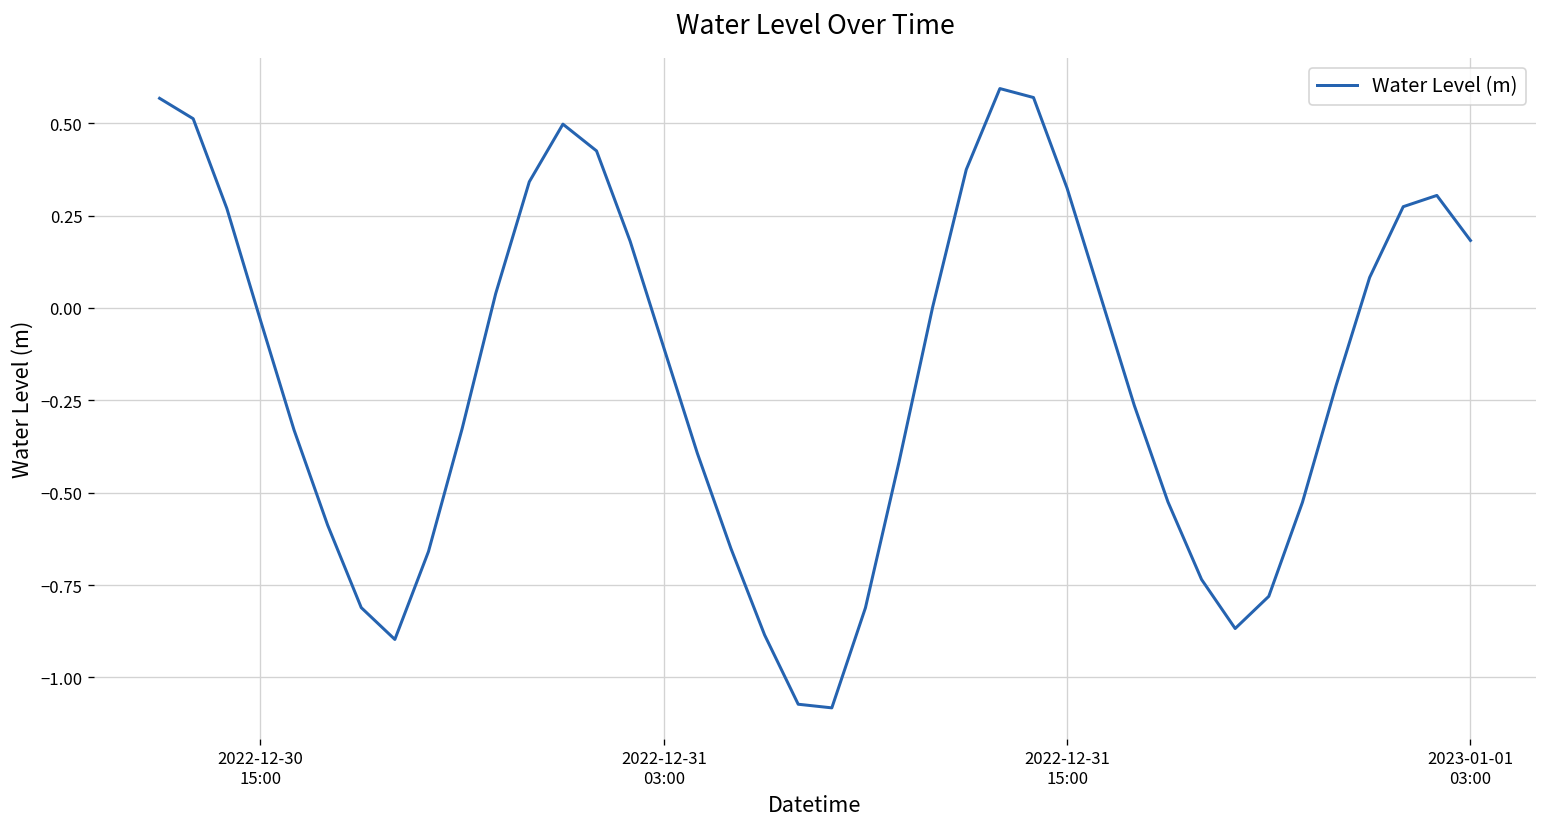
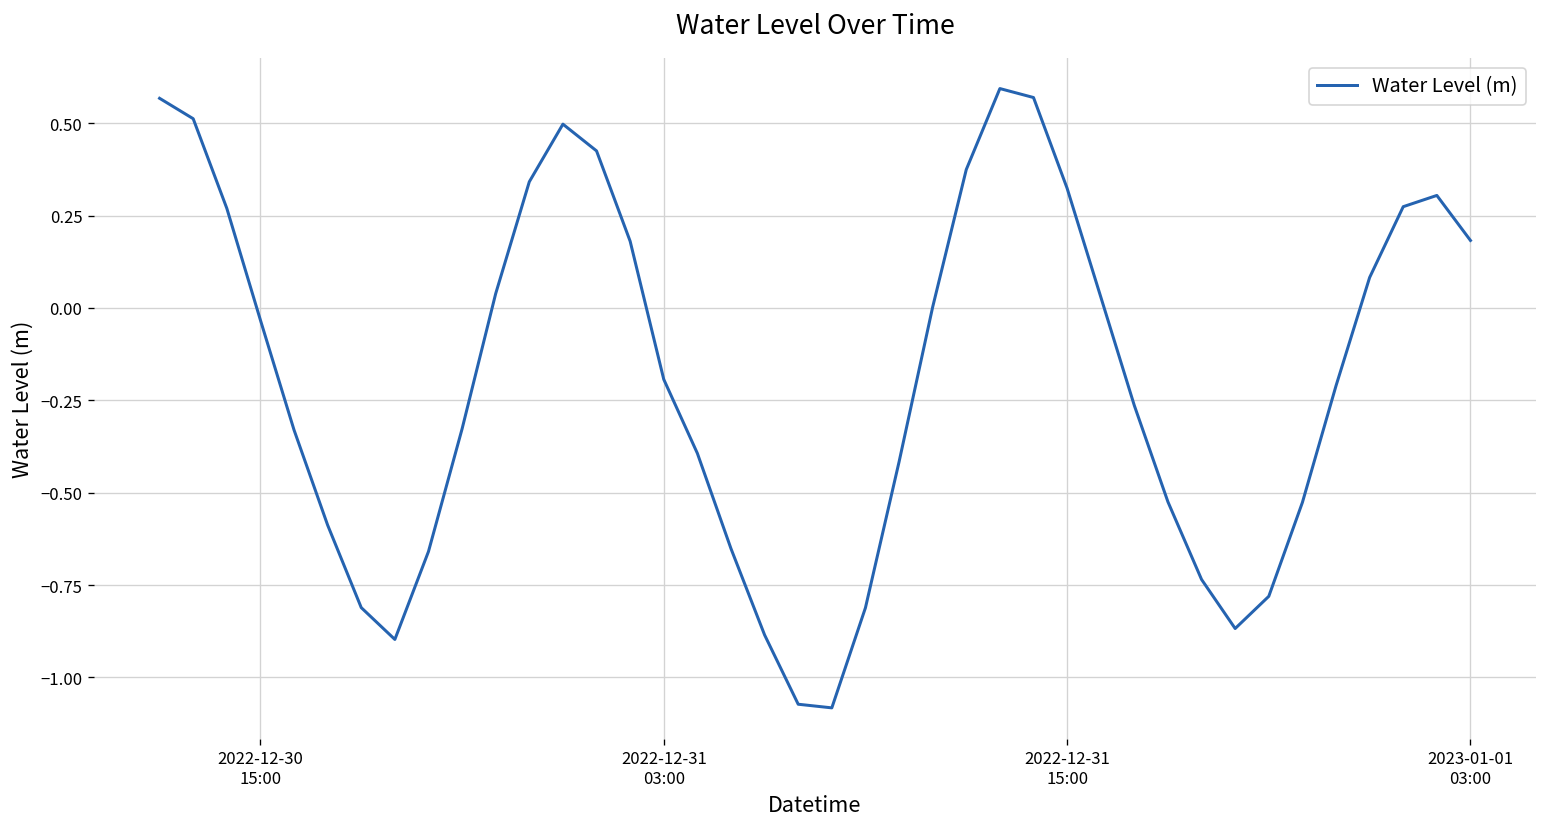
2022-12-31 03:00: -0.11 -> -0.19
